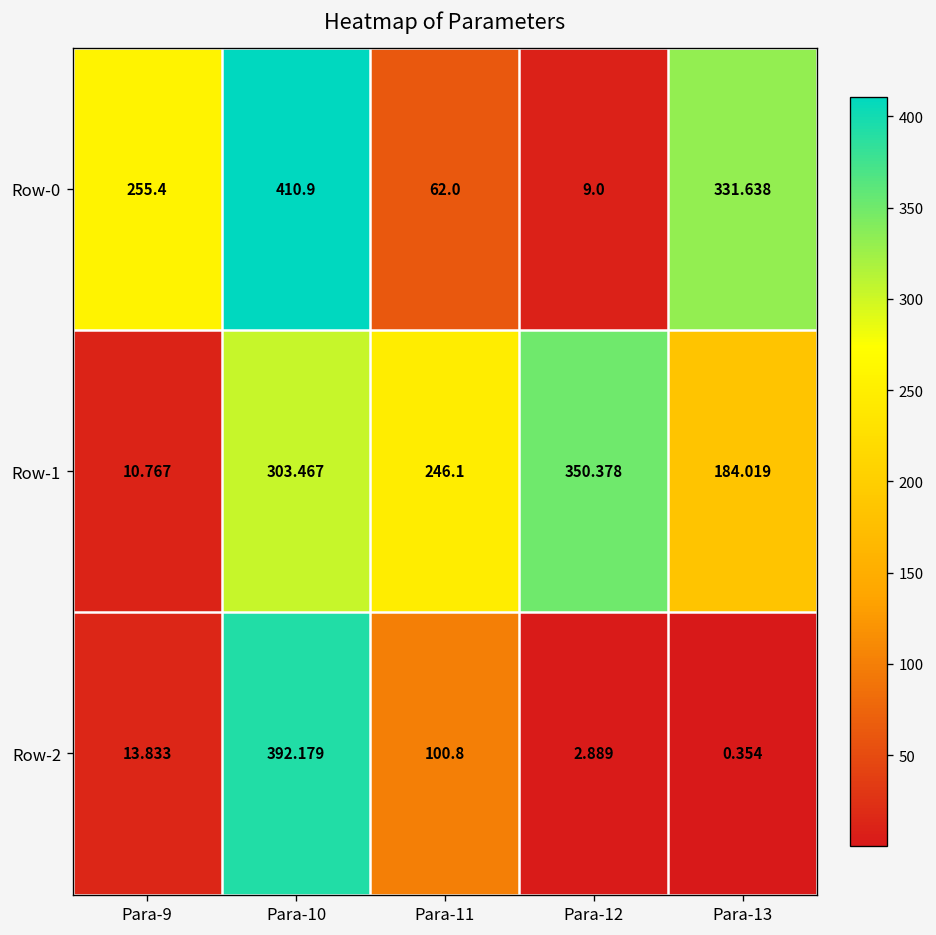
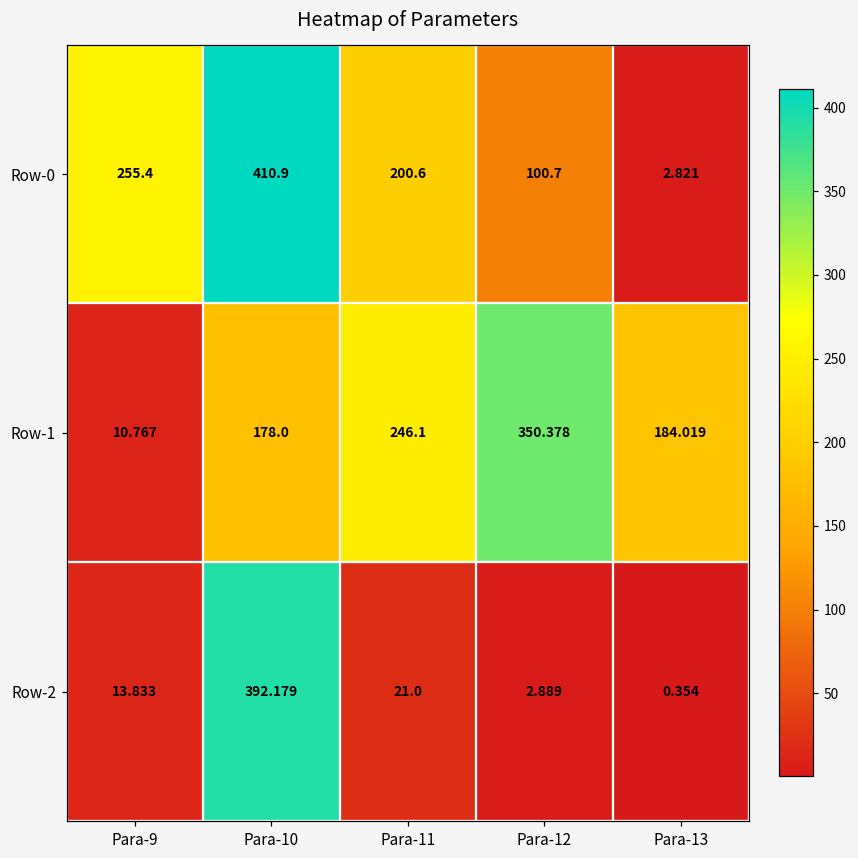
Row-0, Para-11: 62.0 -> 200.6
Row-0, Para-12: 9.0 -> 100.7
Row-0, Para-13: 331.638 -> 2.821
Row-1, Para-10: 303.467 -> 178.0
Row-2, Para-11: 100.8 -> 21.0
